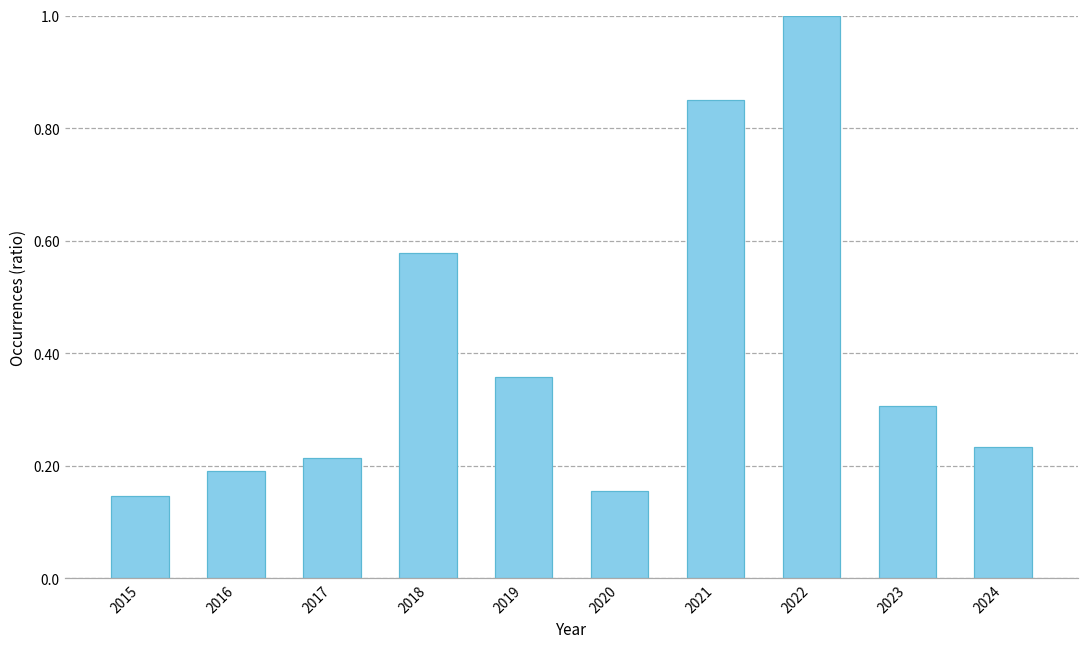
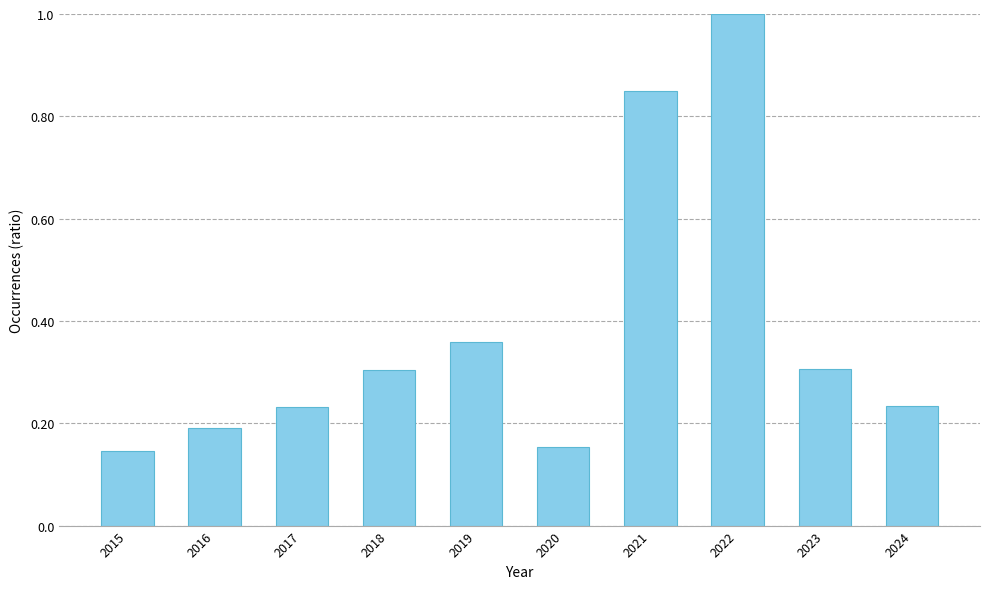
2017: 0.21 -> 0.23
2018: 0.58 -> 0.30
